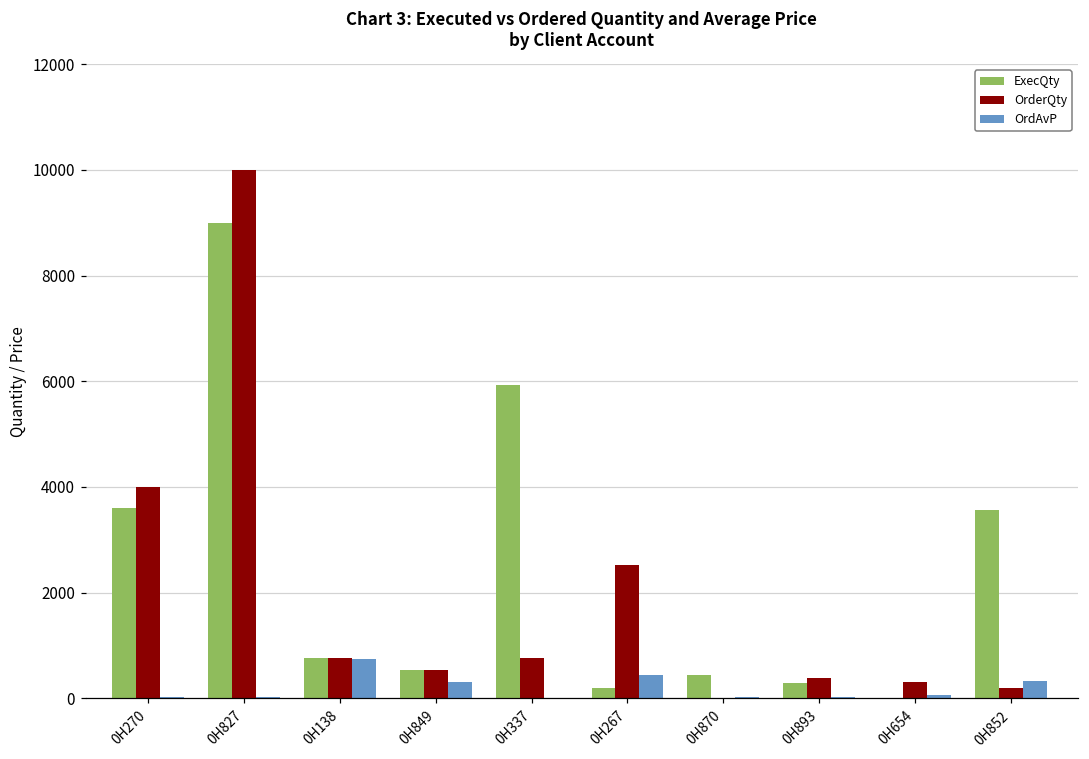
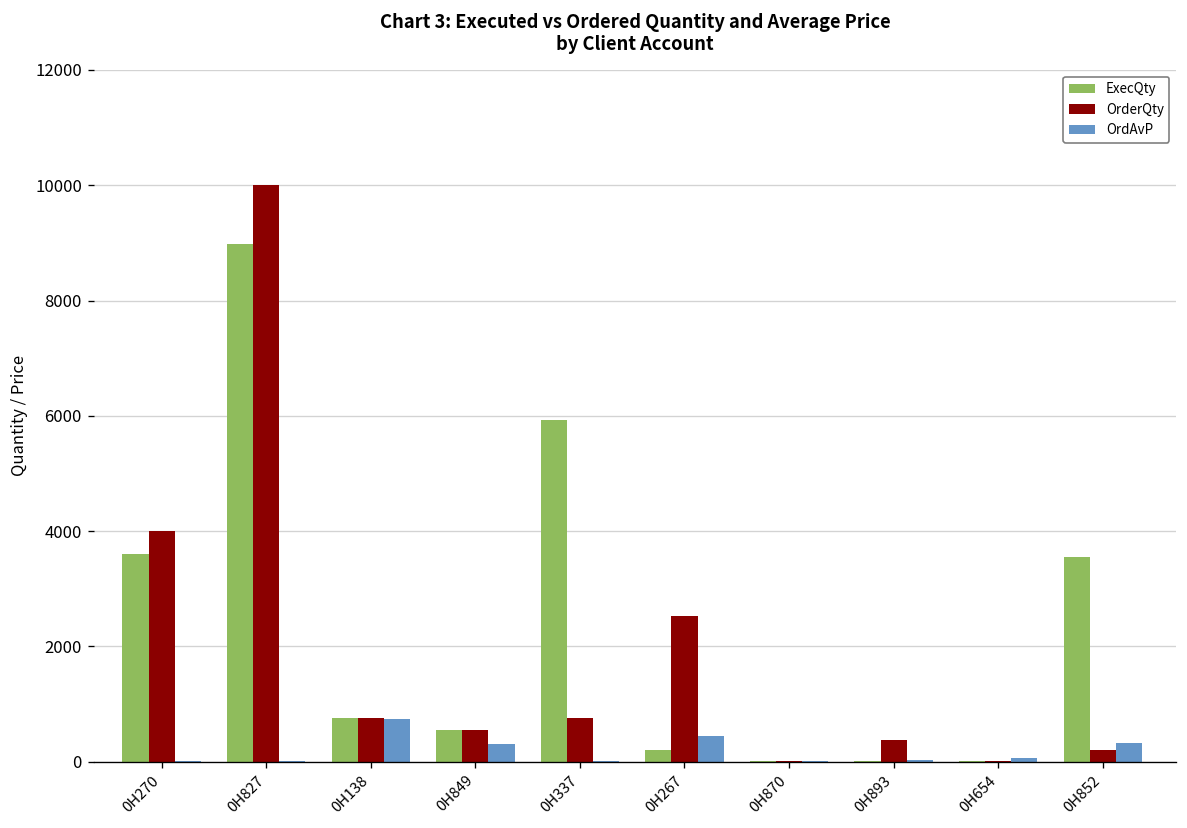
ExecQty, 0H870: 400 -> 0
ExecQty, 0H893: 300 -> 0
OrderQty, 0H654: 300 -> 0
